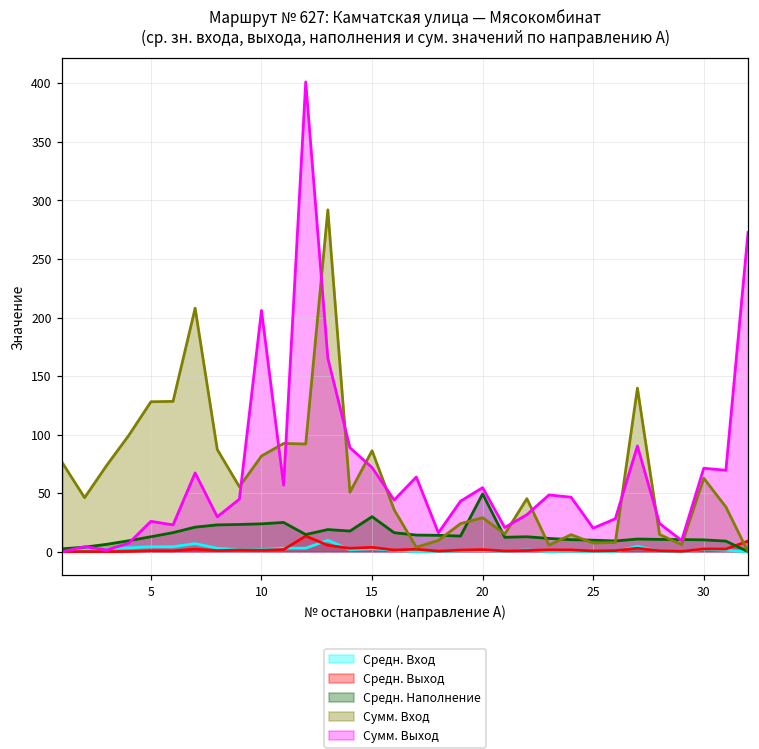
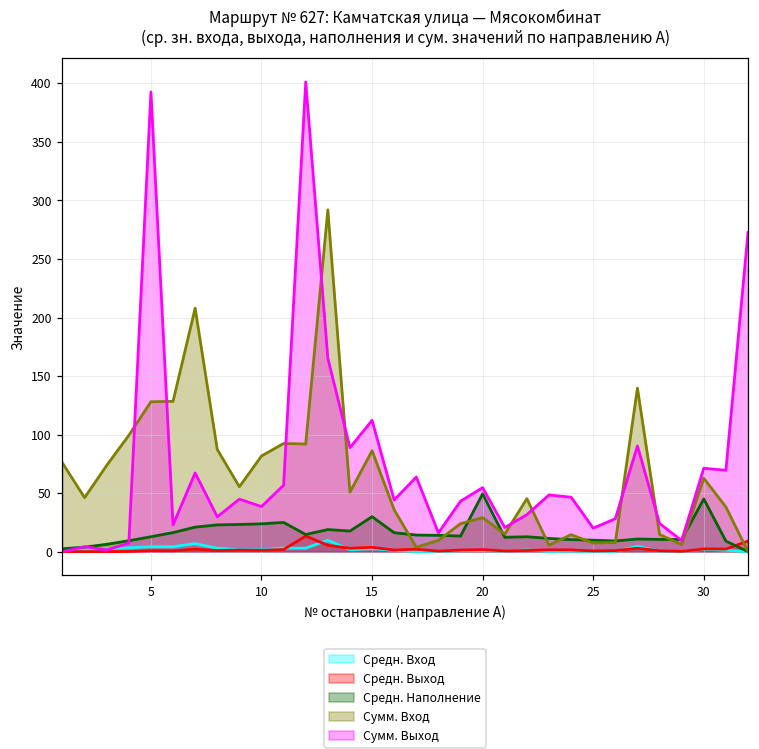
Сумм. Выход, 5: 26 -> 393
Сумм. Выход, 10: 206 -> 39
Сумм. Выход, 15: 72 -> 112
Средн. Наполнение, 30: 10 -> 45
